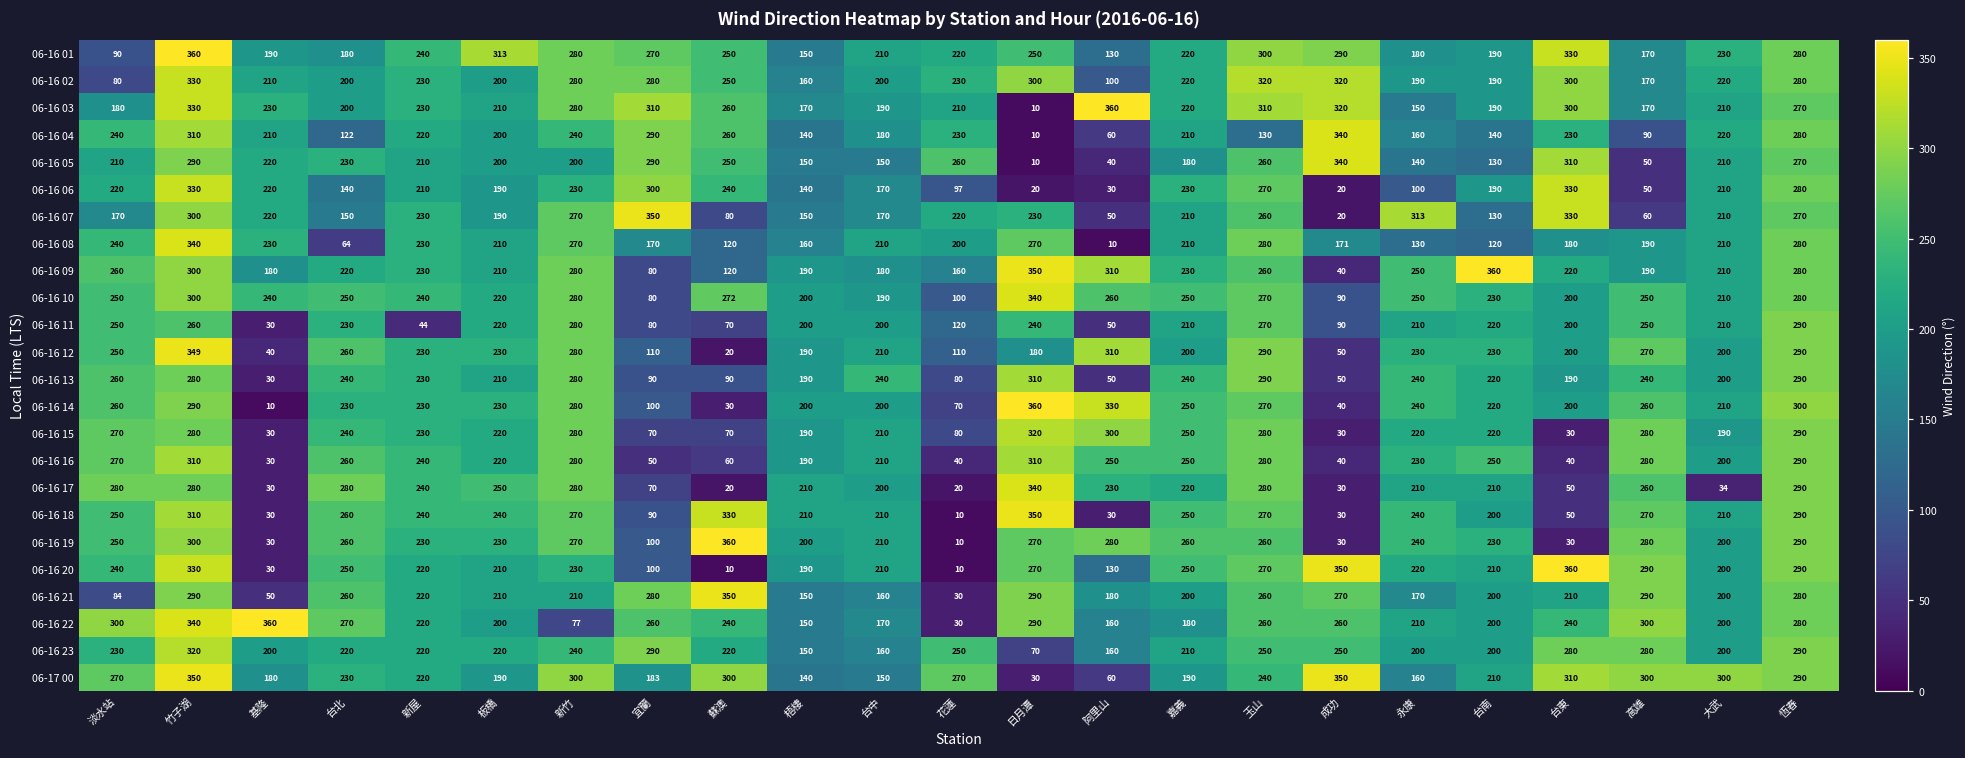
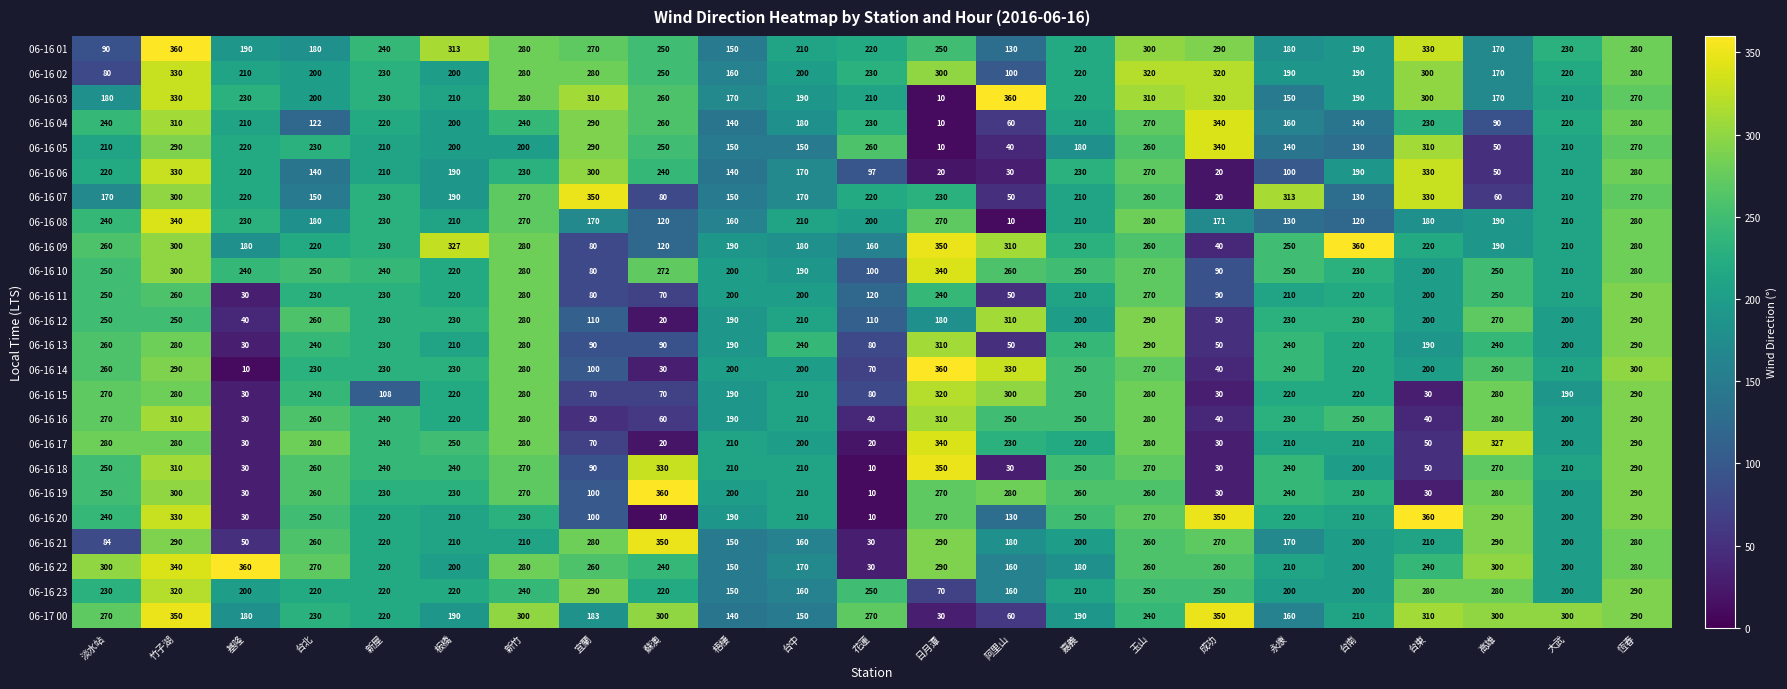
06-16 04, 玉山: 130 -> 270
06-16 08, 台北: 64 -> 180
06-16 09, 板橋: 210 -> 327
06-16 11, 新屋: 44 -> 230
06-16 12, 竹子湖: 349 -> 250
06-16 15, 新屋: 230 -> 108
06-16 17, 高雄: 260 -> 327
06-16 17, 大武: 34 -> 200
06-16 22, 新竹: 77 -> 280
